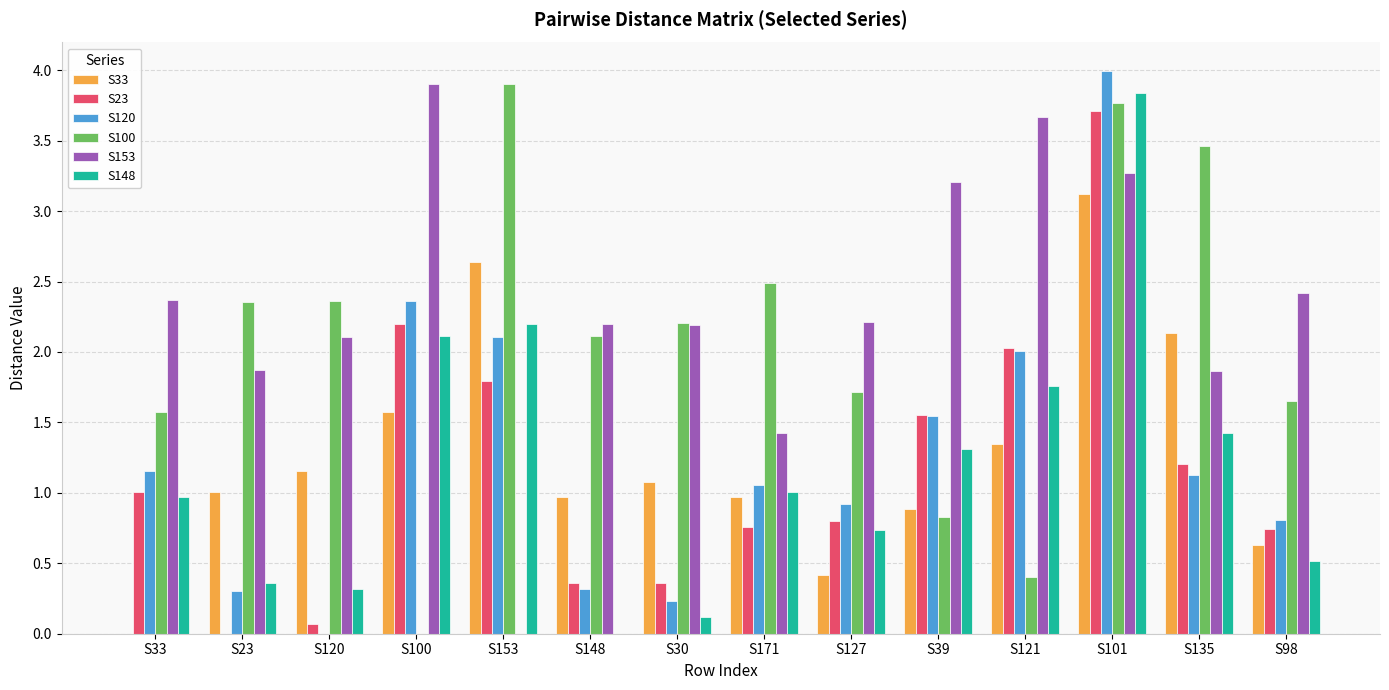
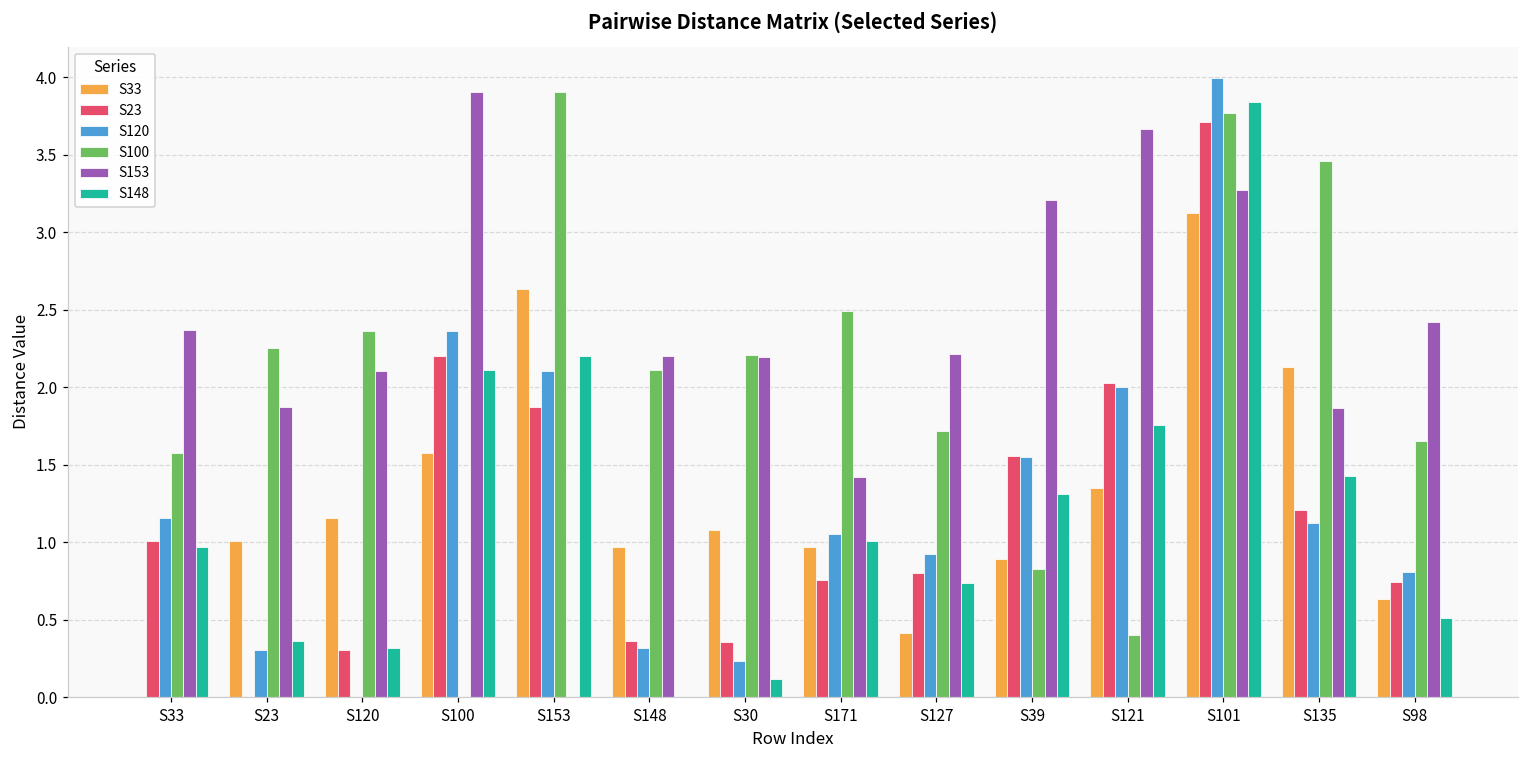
S100, S23: 2.36 -> 2.25
S23, S120: 0.07 -> 0.30
S23, S153: 1.79 -> 1.87
